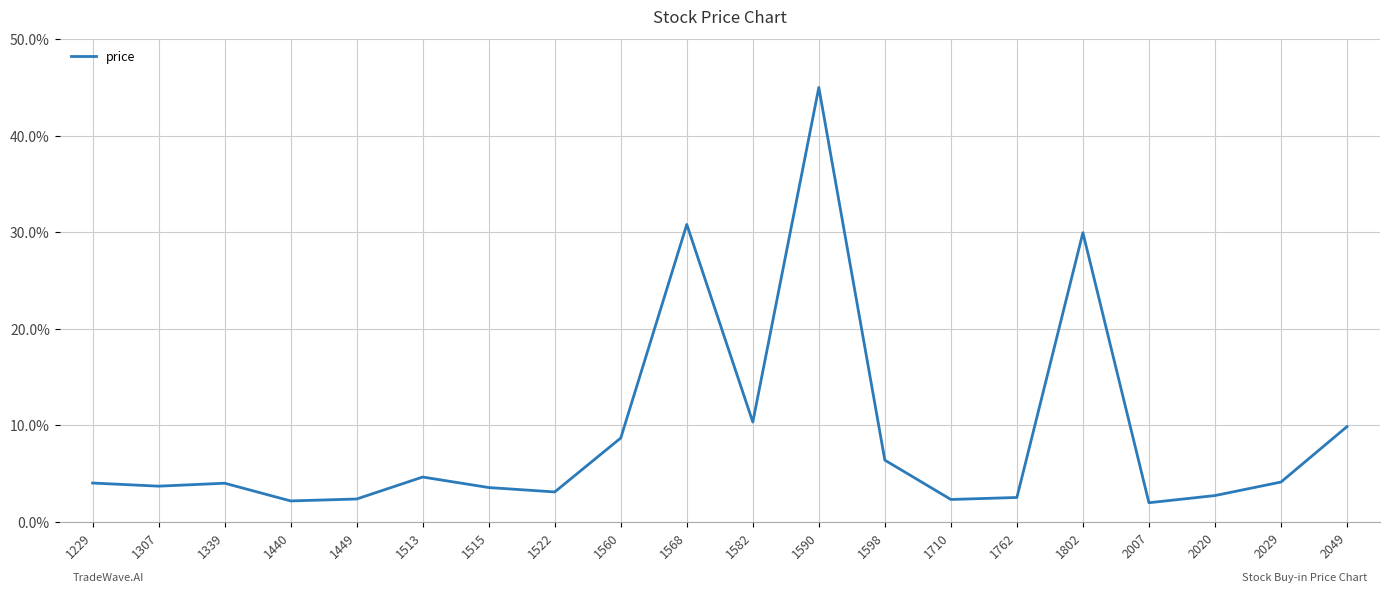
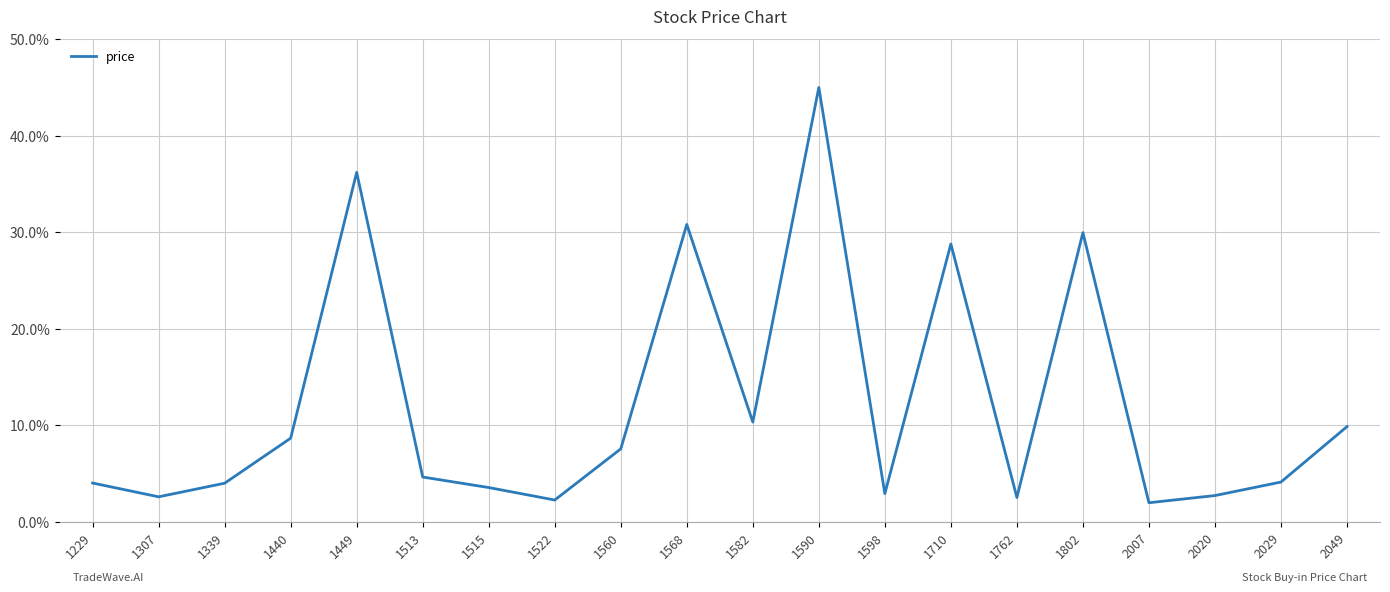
1307: 4% -> 3%
1440: 2% -> 9%
1449: 2% -> 36%
1522: 3% -> 2%
1560: 9% -> 8%
1598: 6% -> 3%
1710: 2% -> 29%
